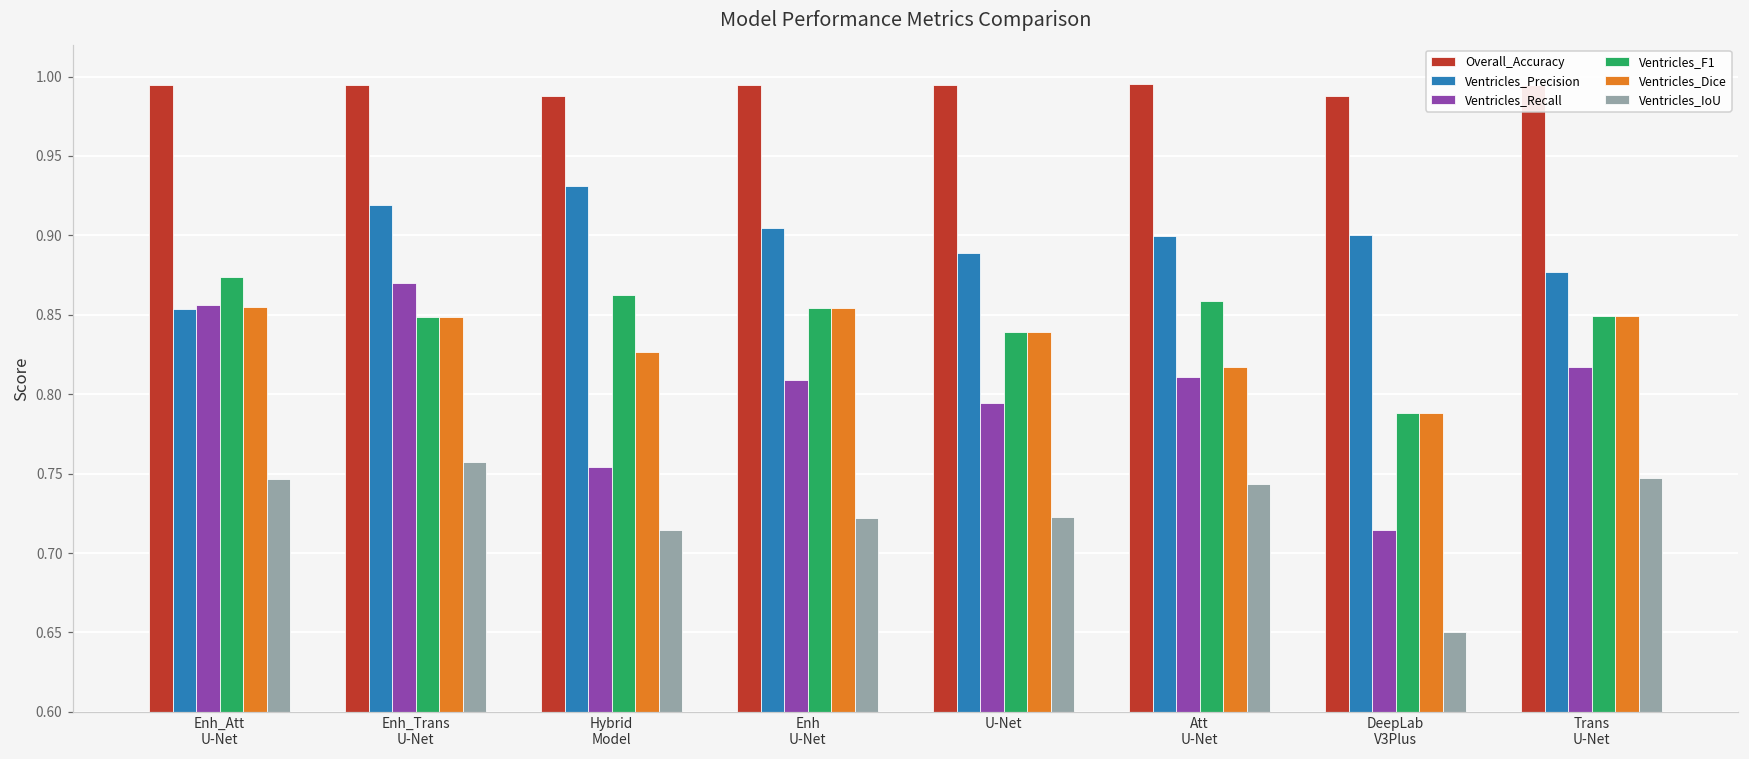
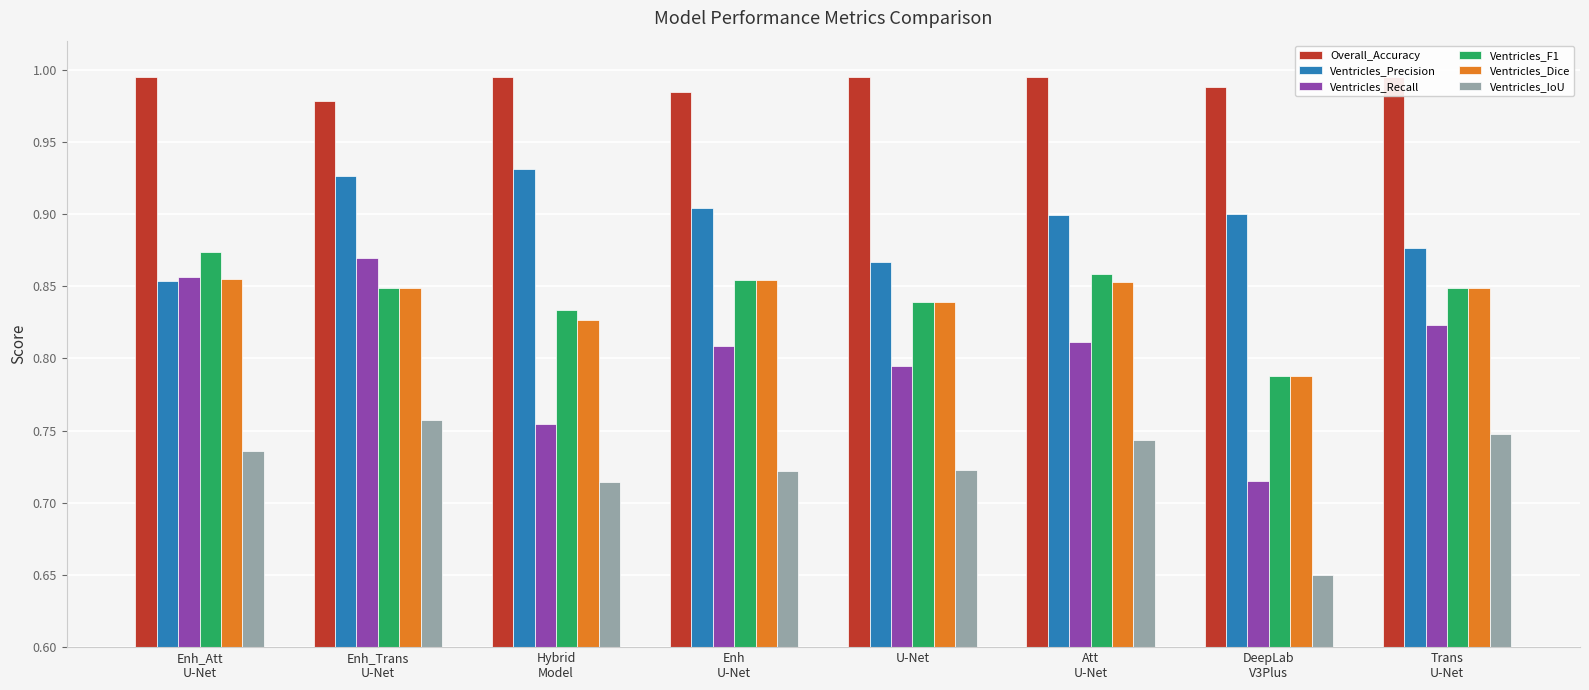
Ventricles_IoU, Enh_Att U-Net: 0.747 -> 0.736
Overall_Accuracy, Enh_Trans U-Net: 0.995 -> 0.978
Ventricles_Precision, Enh_Trans U-Net: 0.919 -> 0.926
Overall_Accuracy, Hybrid Model: 0.988 -> 0.995
Ventricles_F1, Hybrid Model: 0.862 -> 0.833
Overall_Accuracy, Enh U-Net: 0.995 -> 0.984
Ventricles_Precision, U-Net: 0.889 -> 0.866
Ventricles_Dice, Att U-Net: 0.817 -> 0.853
Ventricles_Recall, Trans U-Net: 0.817 -> 0.823
